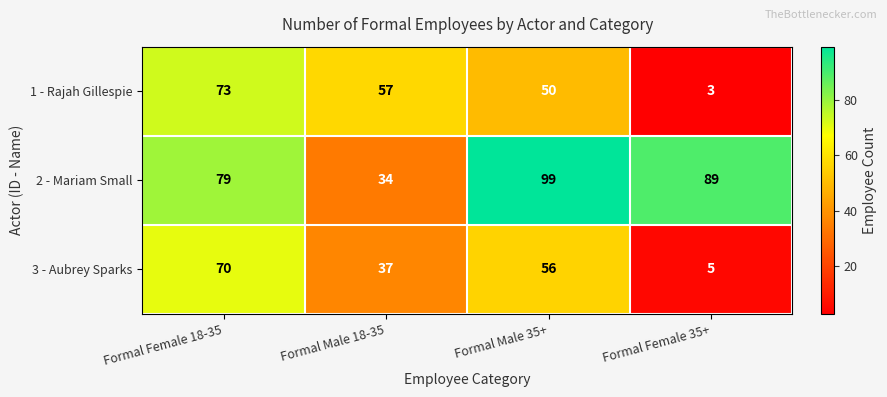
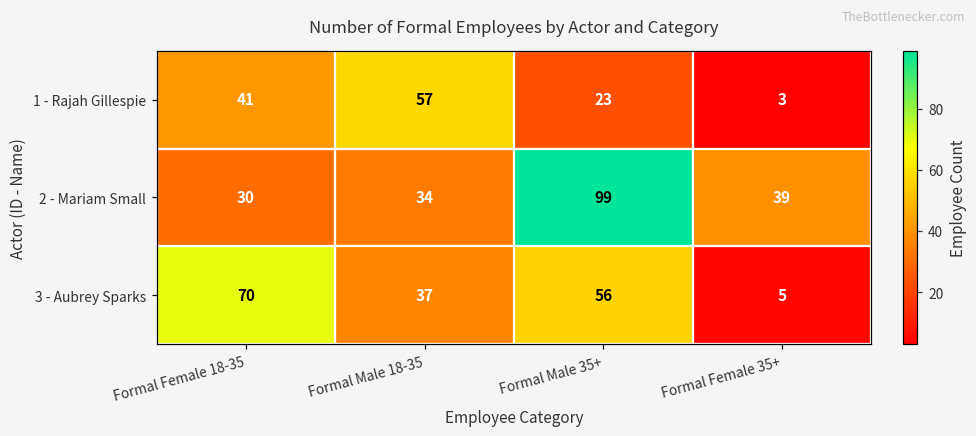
1 - Rajah Gillespie, Formal Female 18-35: 73 -> 41
1 - Rajah Gillespie, Formal Male 35+: 50 -> 23
2 - Mariam Small, Formal Female 18-35: 79 -> 30
2 - Mariam Small, Formal Female 35+: 89 -> 39
